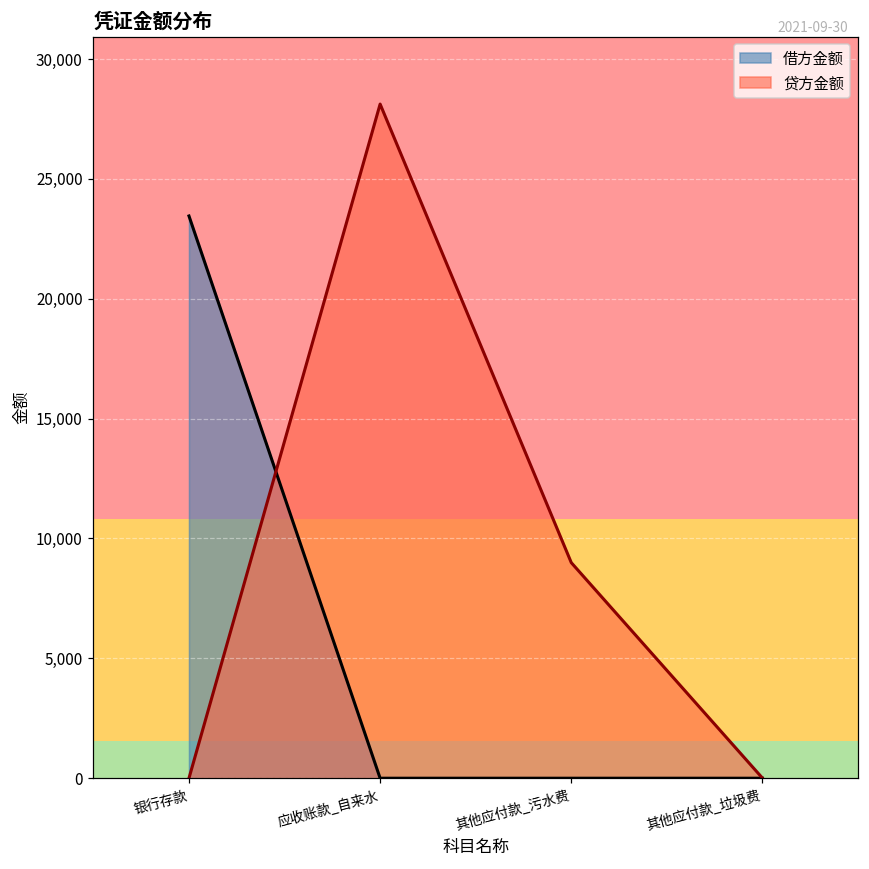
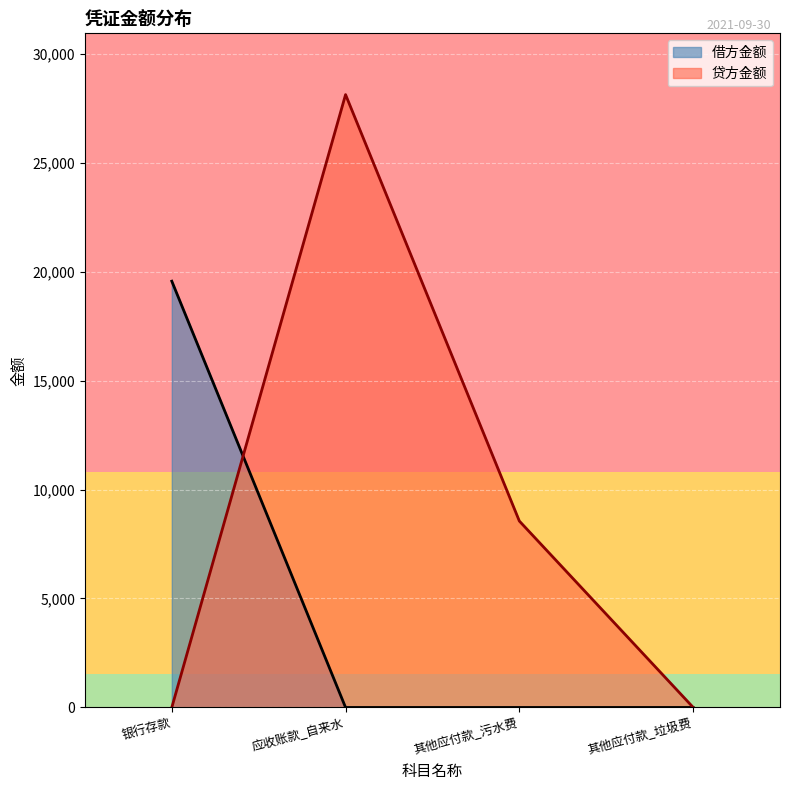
借方金额, 银行存款: 23,500 -> 19,600
贷方金额, 其他应付款_污水费: 9,000 -> 8,600
